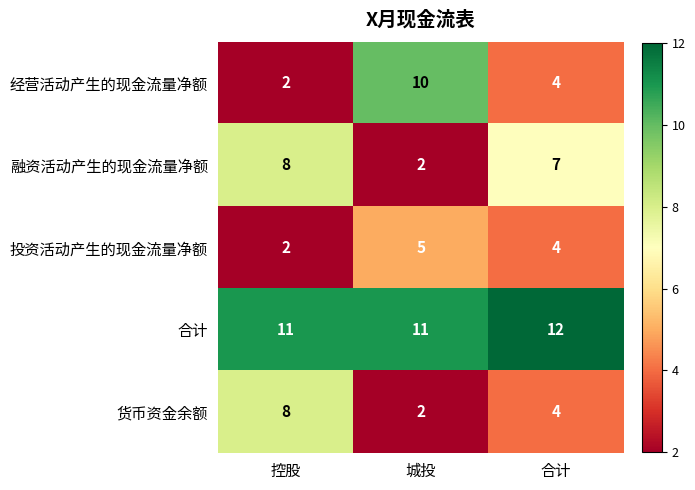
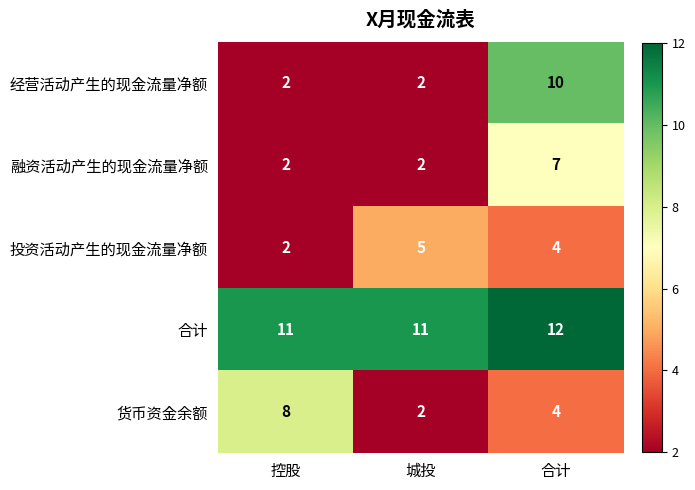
经营活动产生的现金流量净额, 城投: 10 -> 2
经营活动产生的现金流量净额, 合计: 4 -> 10
融资活动产生的现金流量净额, 控股: 8 -> 2
